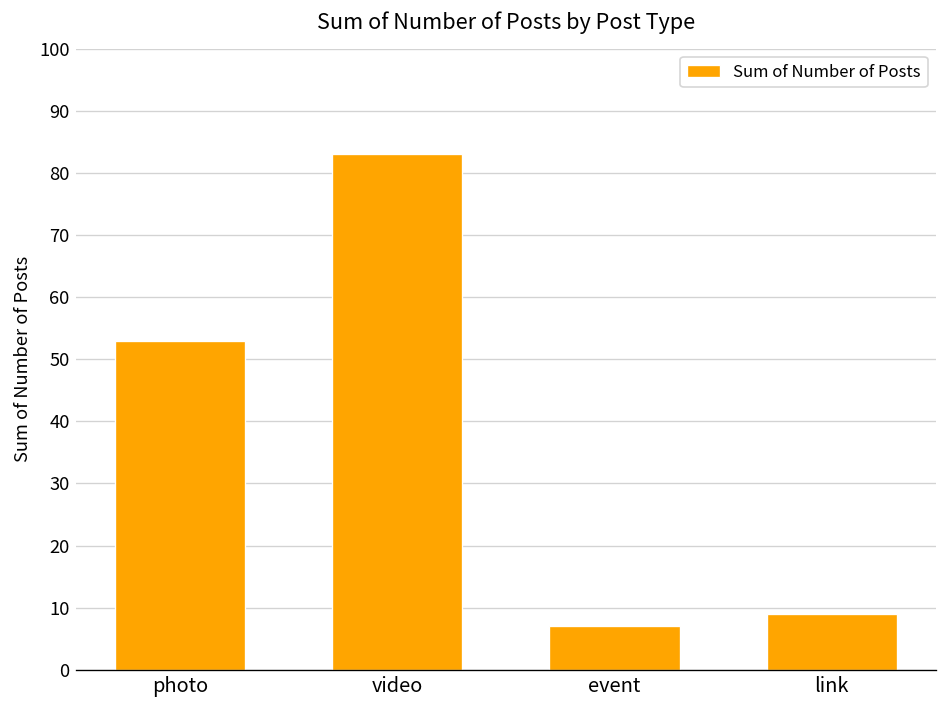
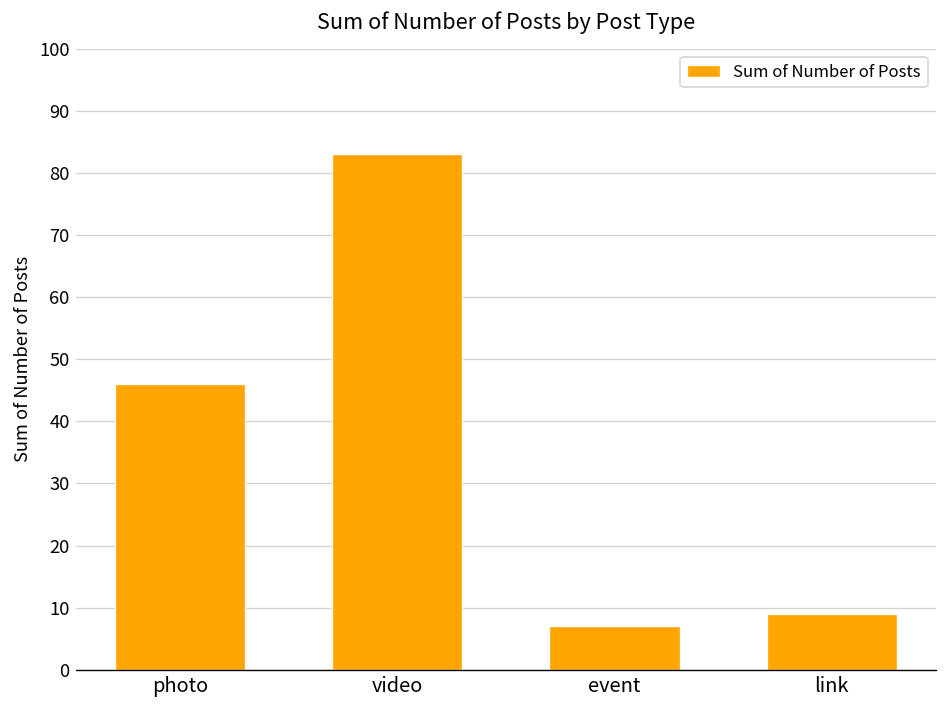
photo: 53 -> 46
